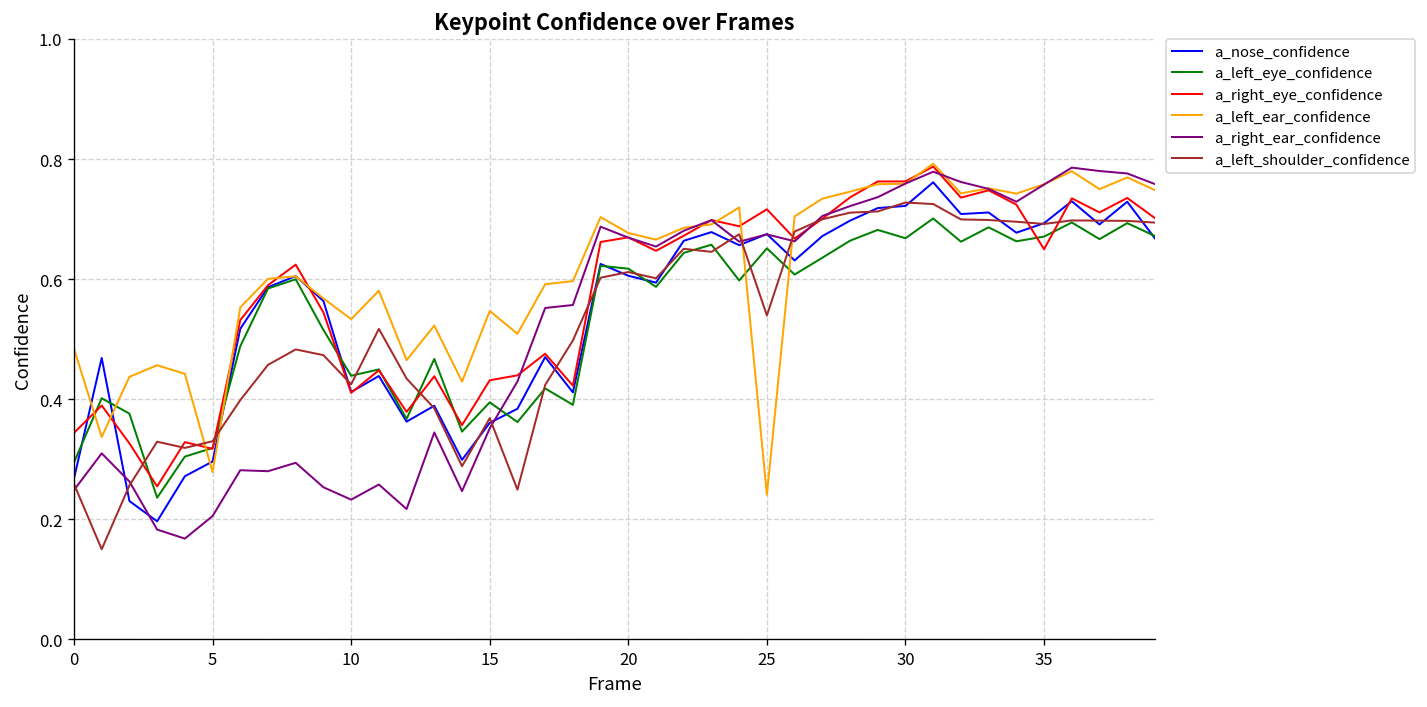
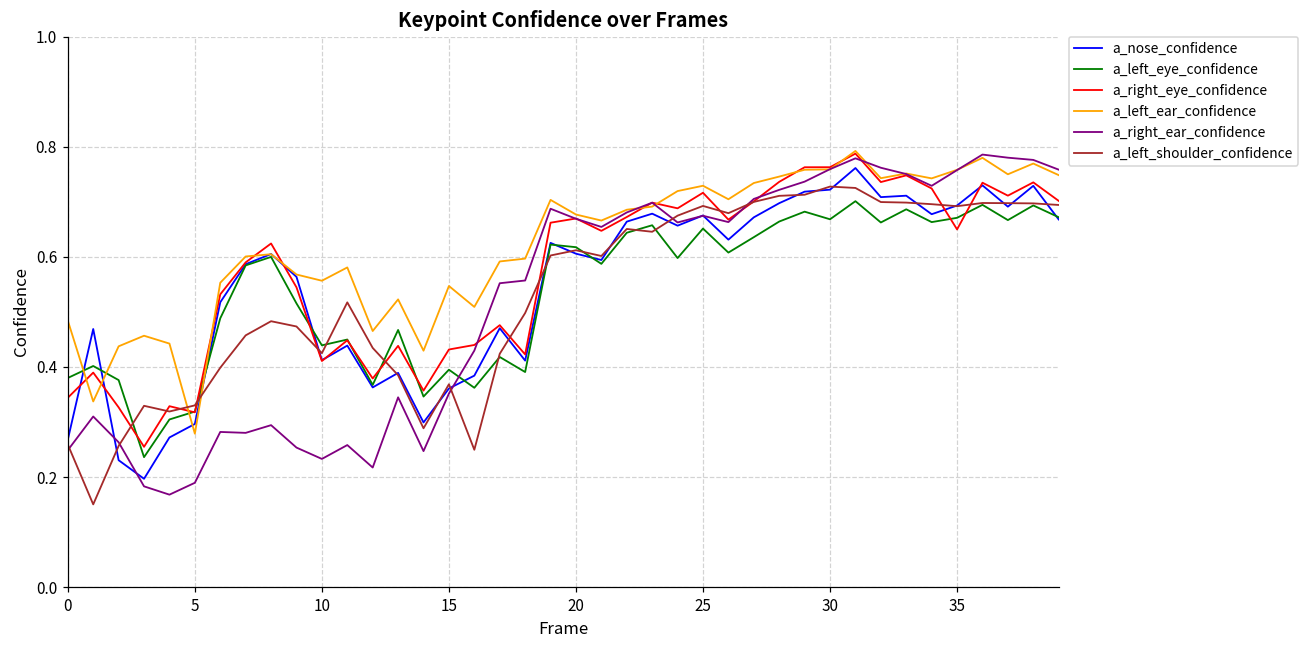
a_left_eye_confidence, 0: 0.29 -> 0.38
a_right_ear_confidence, 5: 0.21 -> 0.19
a_left_ear_confidence, 10: 0.53 -> 0.56
a_left_ear_confidence, 25: 0.24 -> 0.73
a_left_shoulder_confidence, 25: 0.54 -> 0.69
